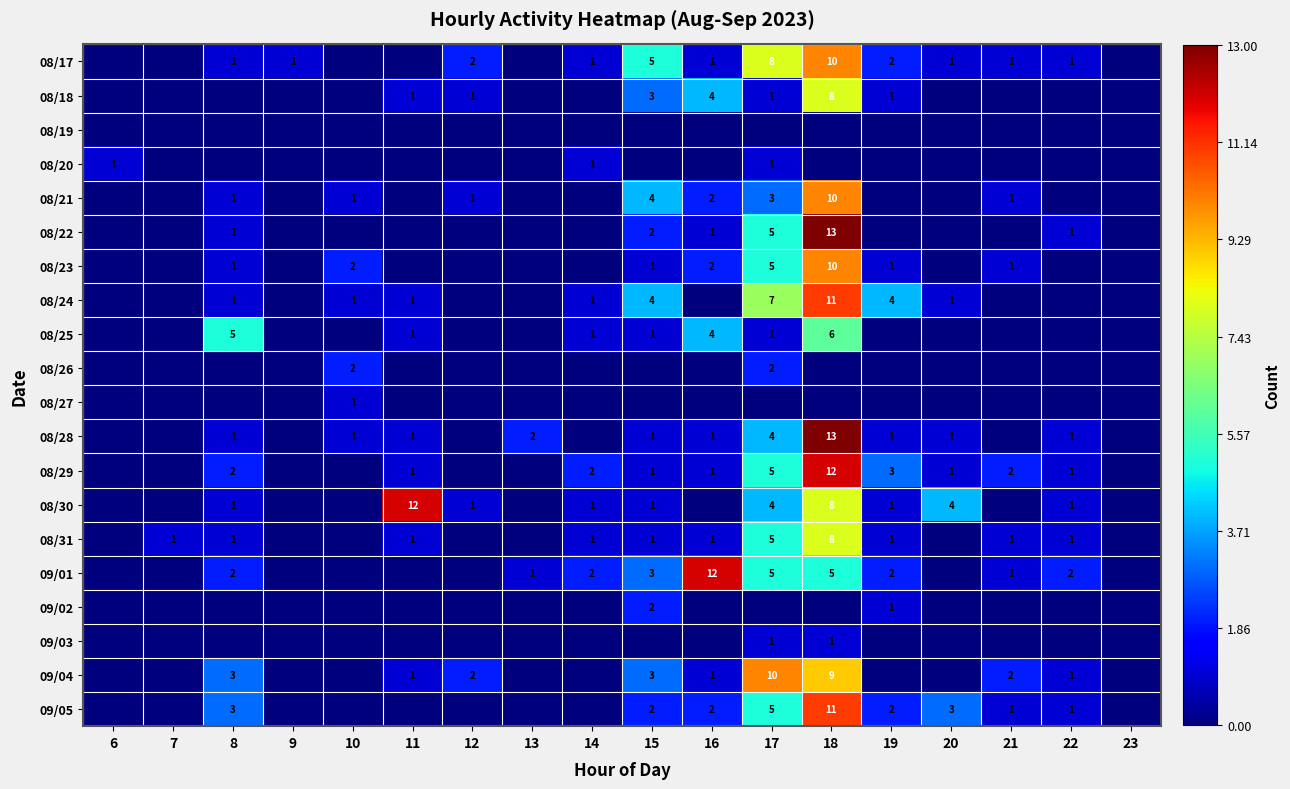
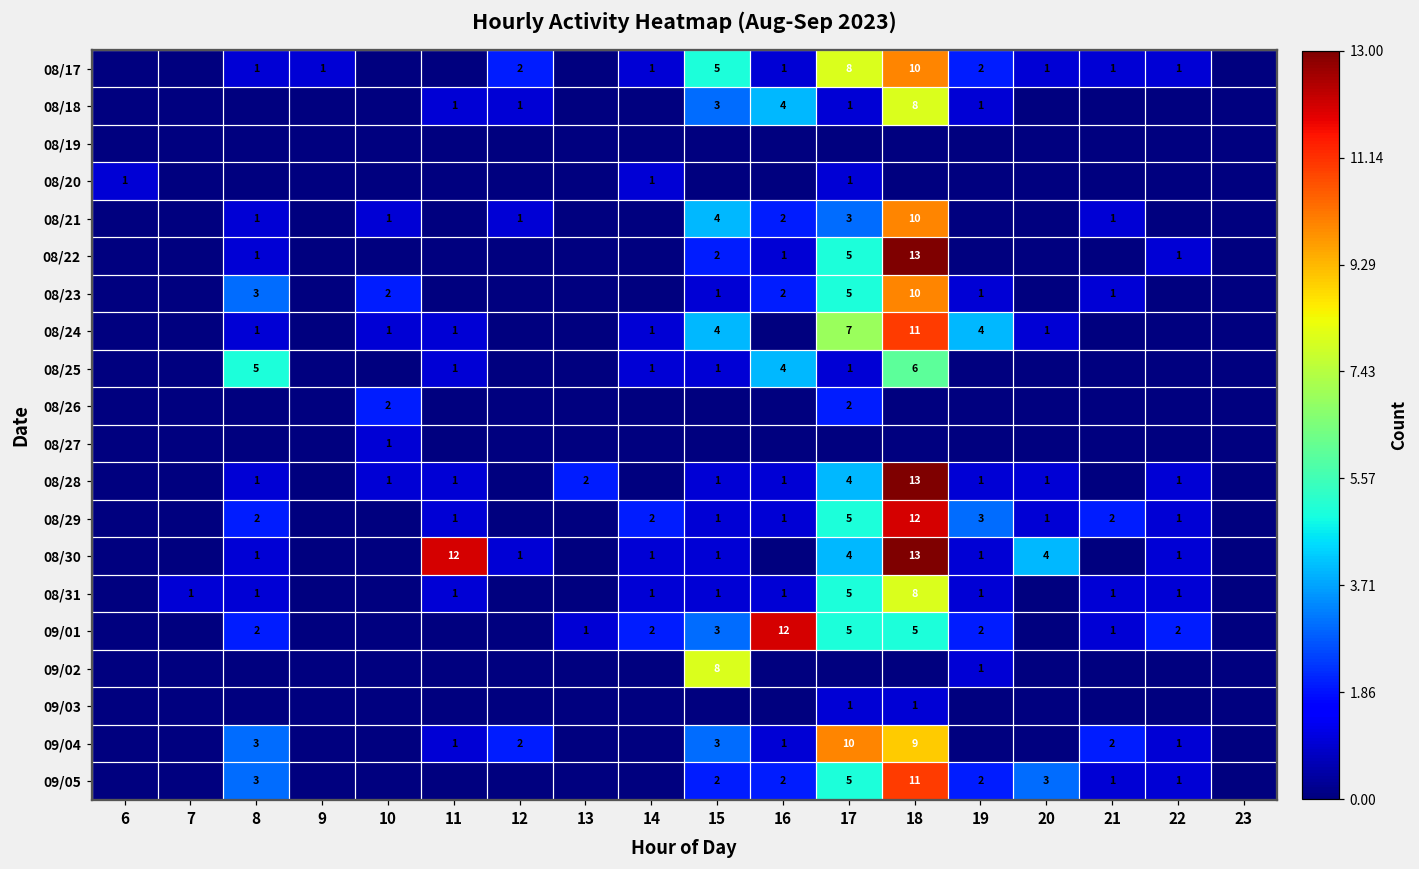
08/23, 8: 1 -> 3
08/30, 18: 8 -> 13
09/02, 15: 2 -> 8
